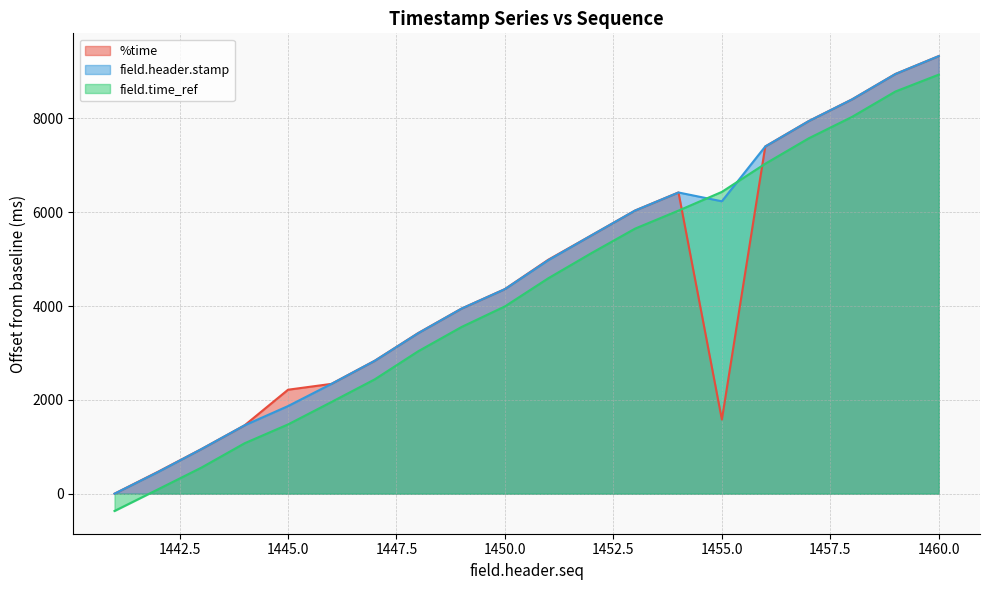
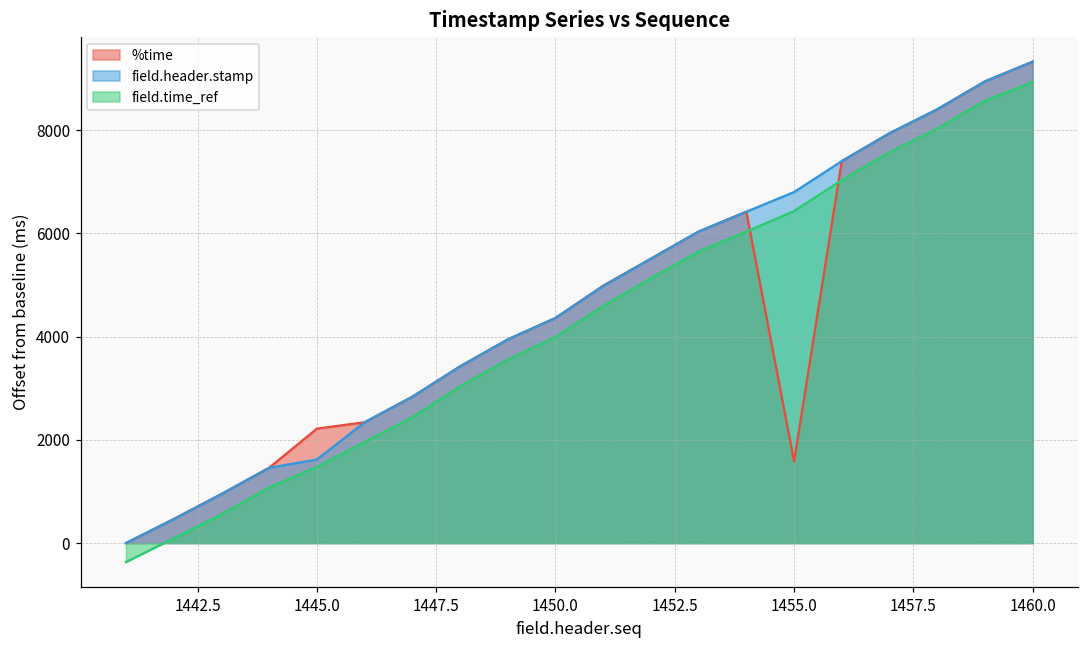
field.header.stamp, 1445.0: 1900 -> 1600
field.header.stamp, 1455.0: 6200 -> 6800
